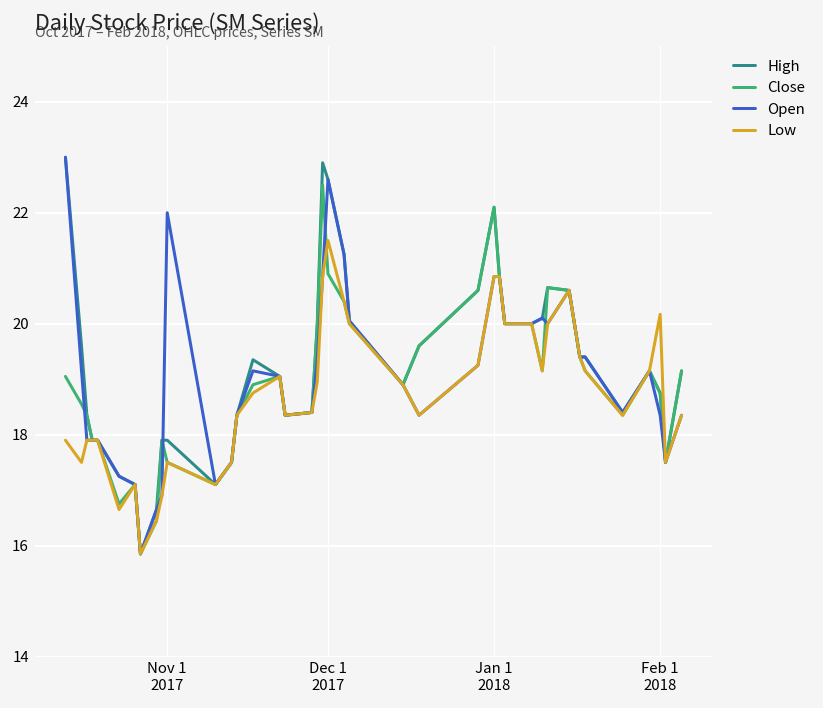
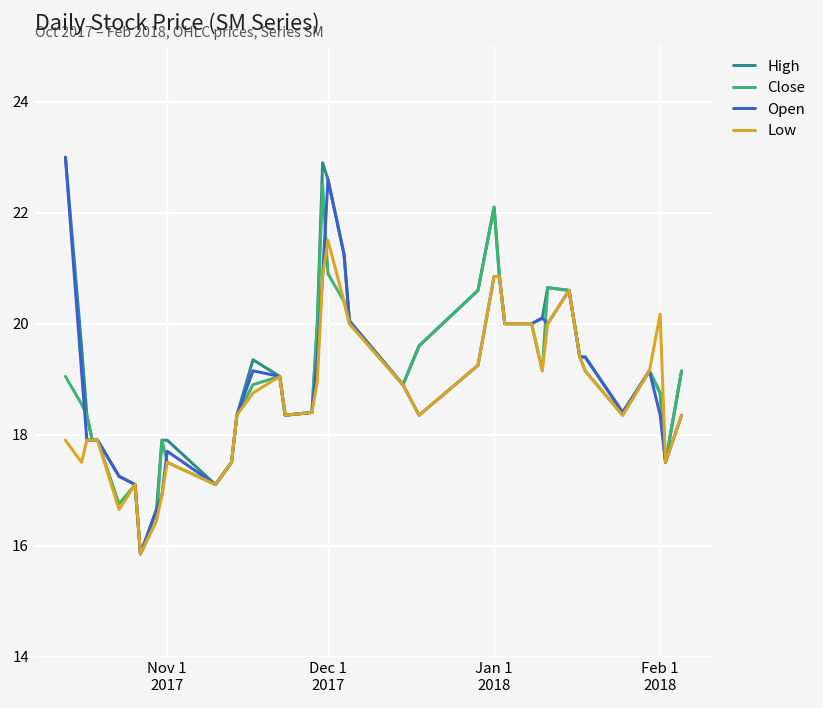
Open, Nov 1 2017: 22.0 -> 17.7
